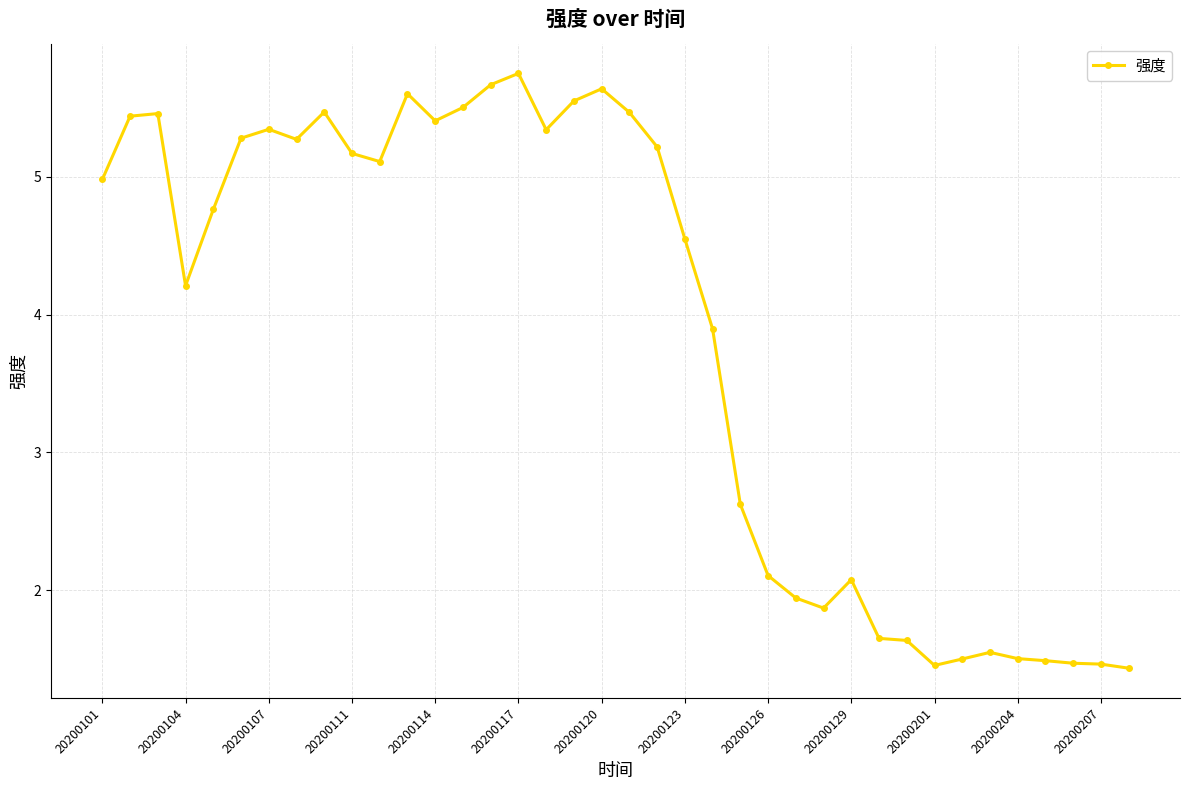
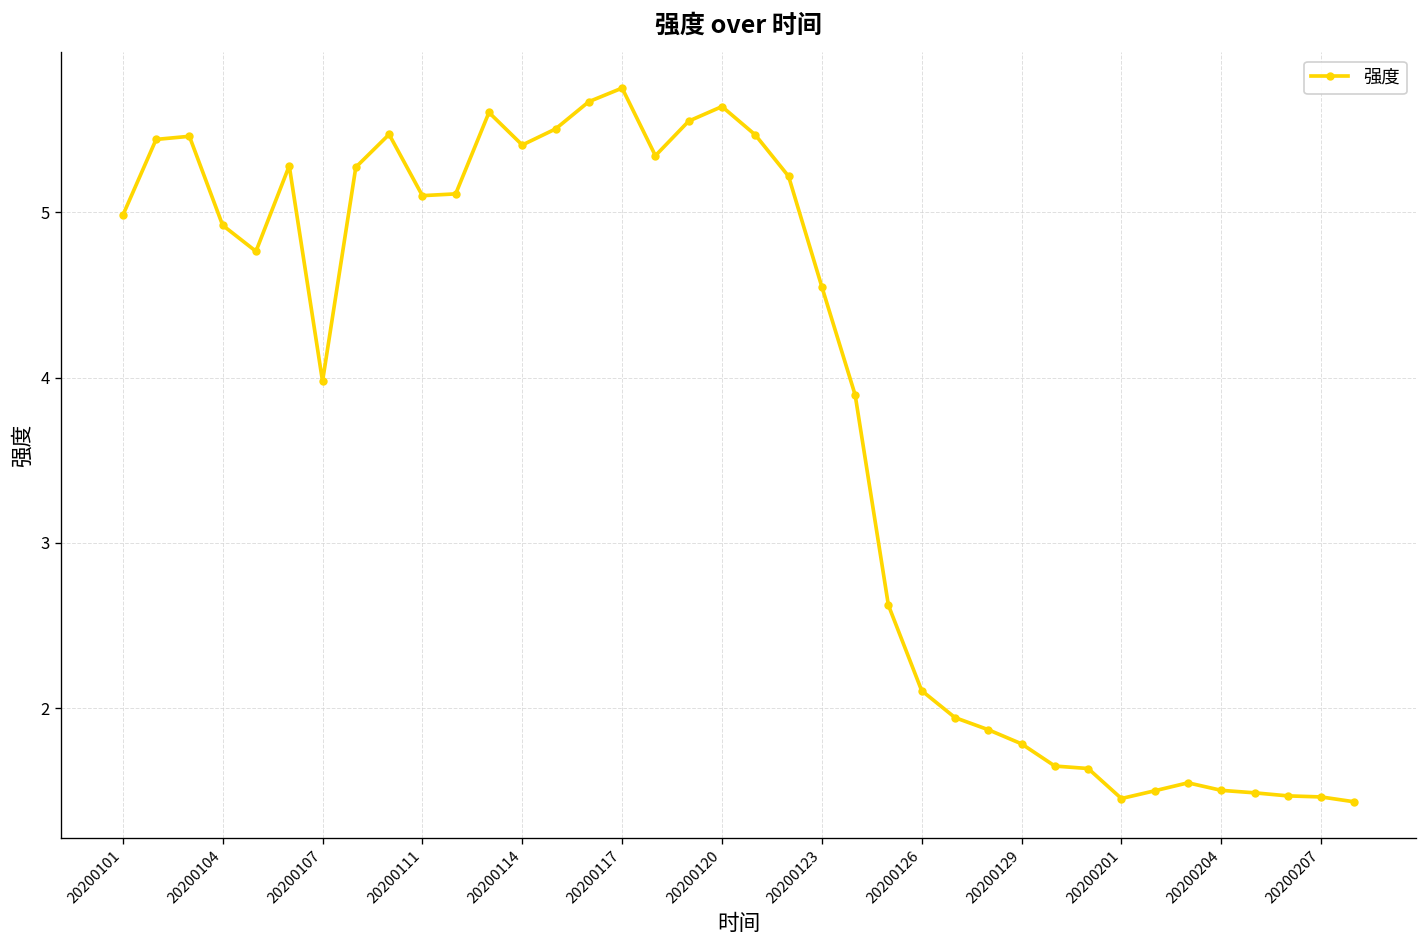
20200104: 4.21 -> 4.92
20200107: 5.35 -> 3.98
20200111: 5.17 -> 5.10
20200129: 2.08 -> 1.78
